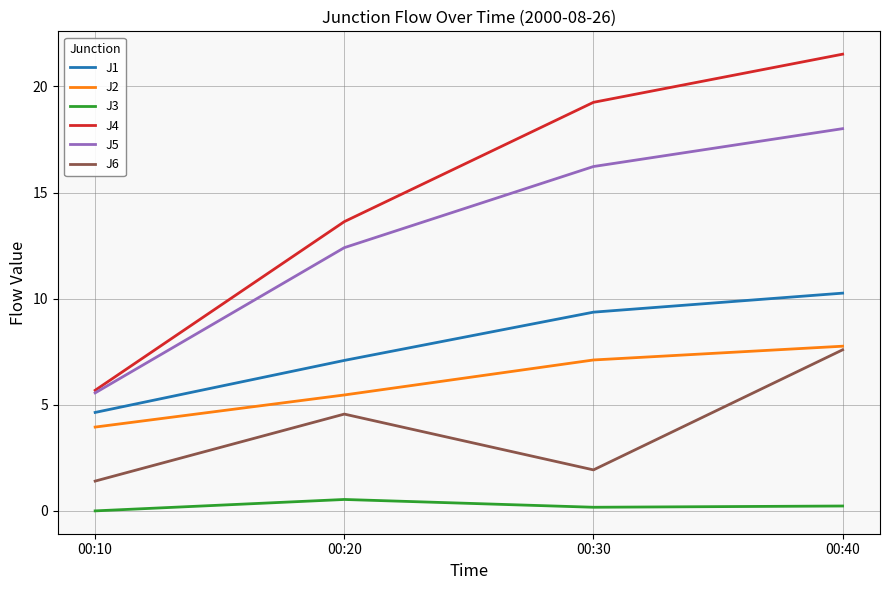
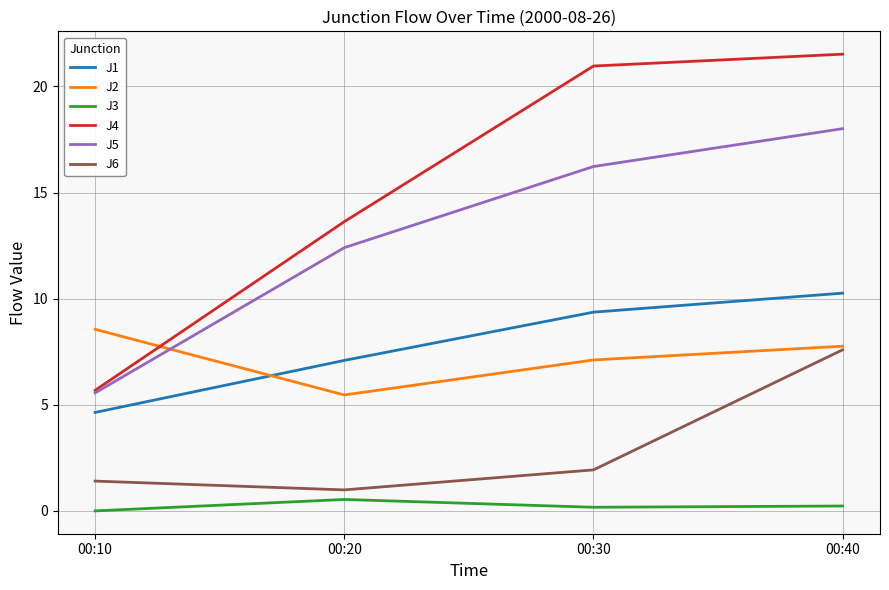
J2, 00:10: 3.9 -> 8.6
J6, 00:20: 4.6 -> 1.0
J4, 00:30: 19.3 -> 21.0
